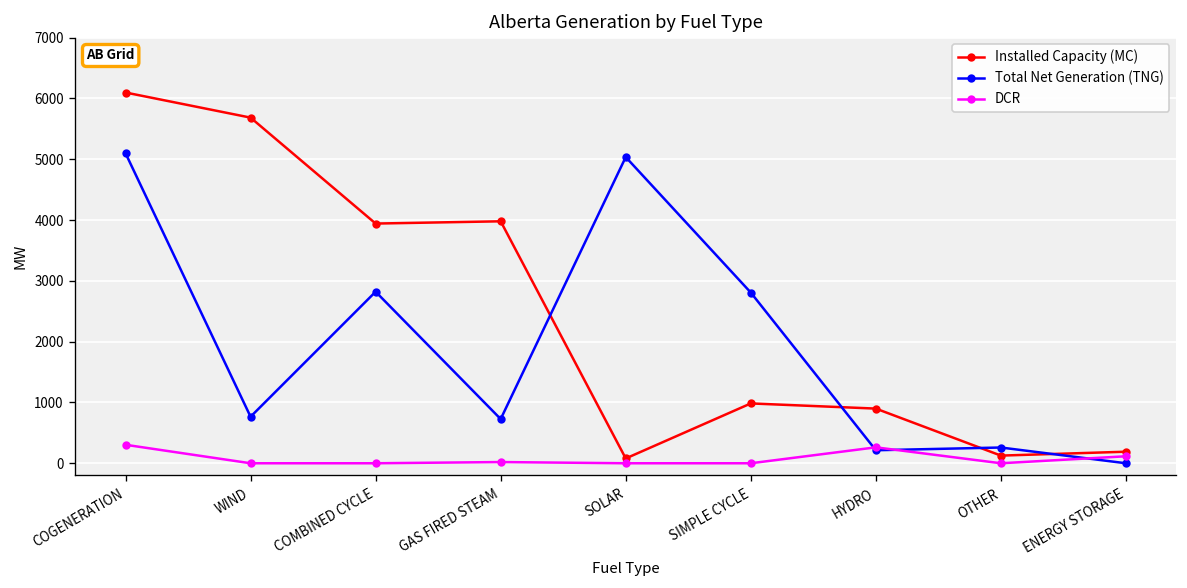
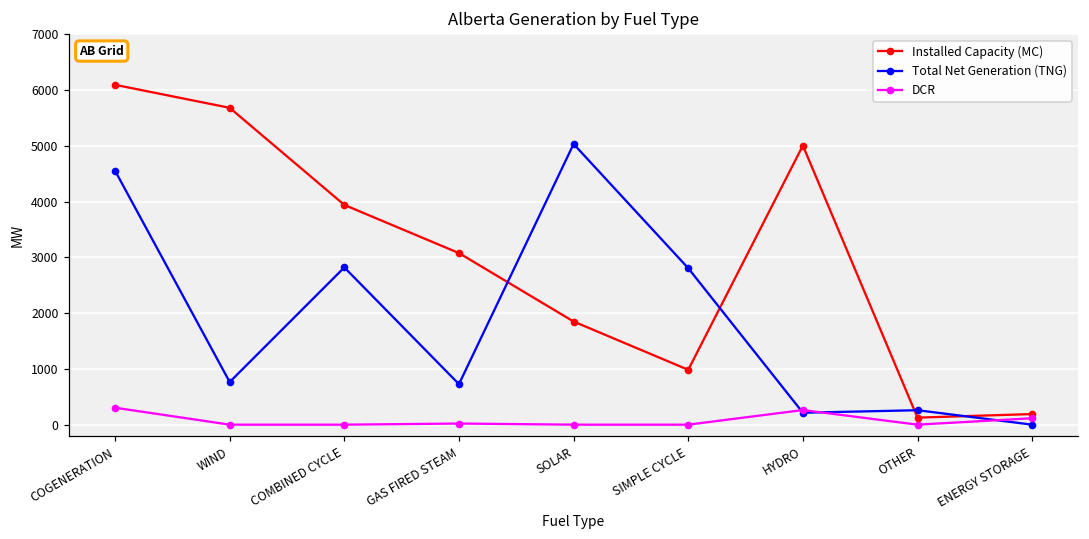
Total Net Generation (TNG), COGENERATION: 5100 -> 4600
Installed Capacity (MC), GAS FIRED STEAM: 4000 -> 3100
Installed Capacity (MC), SOLAR: 100 -> 1900
Installed Capacity (MC), HYDRO: 900 -> 5000
